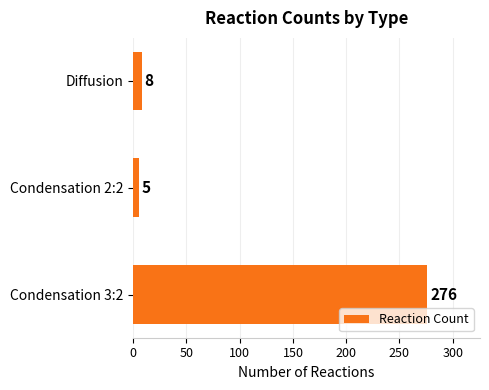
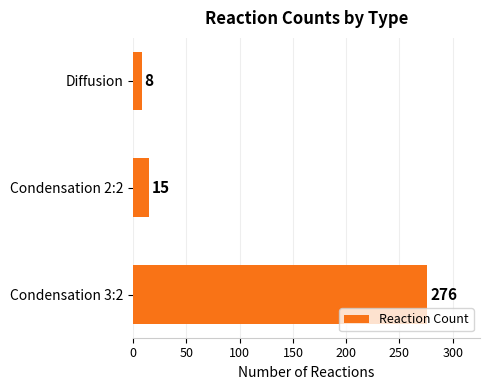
Condensation 2:2: 5 -> 15
